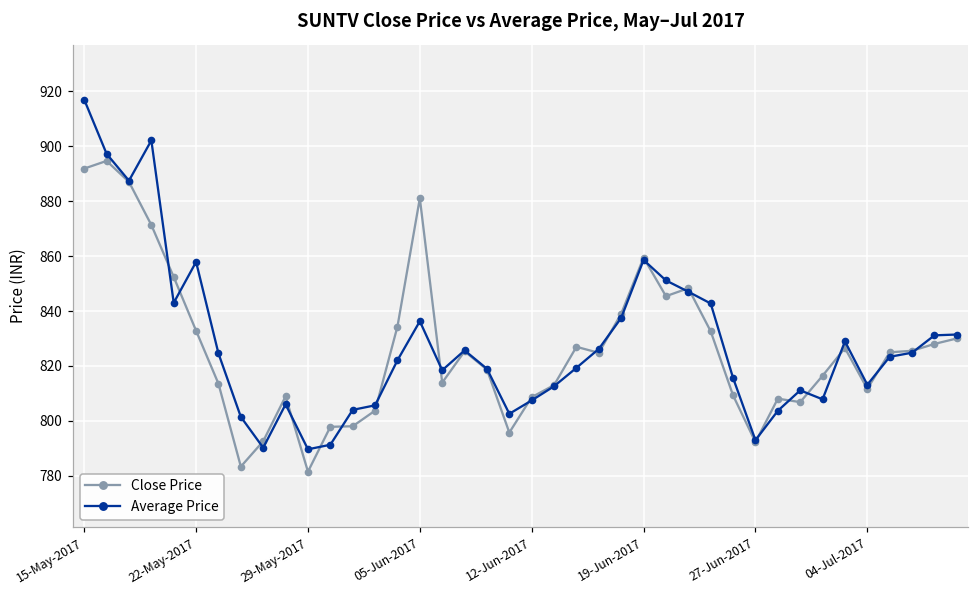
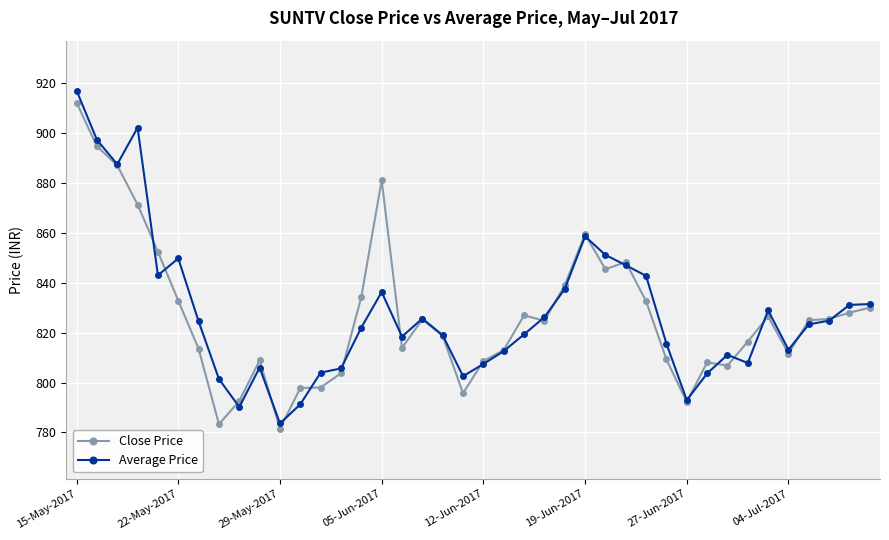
Close Price, 15-May-2017: 892 -> 912
Average Price, 22-May-2017: 858 -> 850
Average Price, 29-May-2017: 790 -> 784
